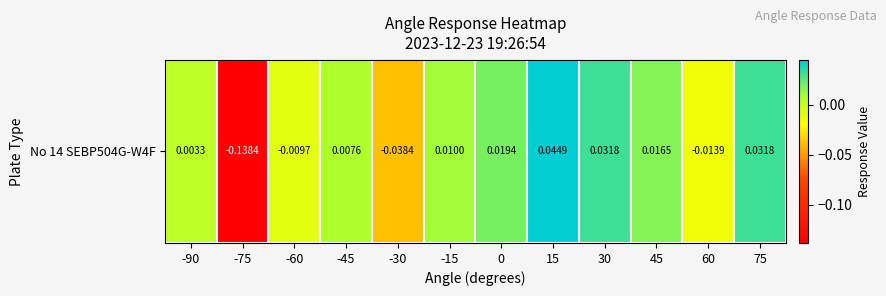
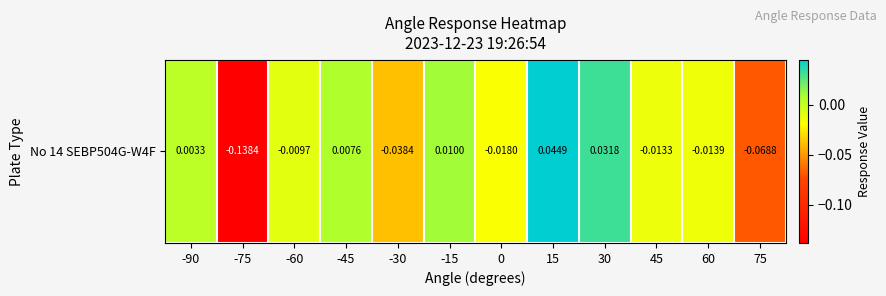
No 14 SEBP504G-W4F, 0: 0.0194 -> -0.0180
No 14 SEBP504G-W4F, 45: 0.0165 -> -0.0133
No 14 SEBP504G-W4F, 75: 0.0318 -> -0.0688
